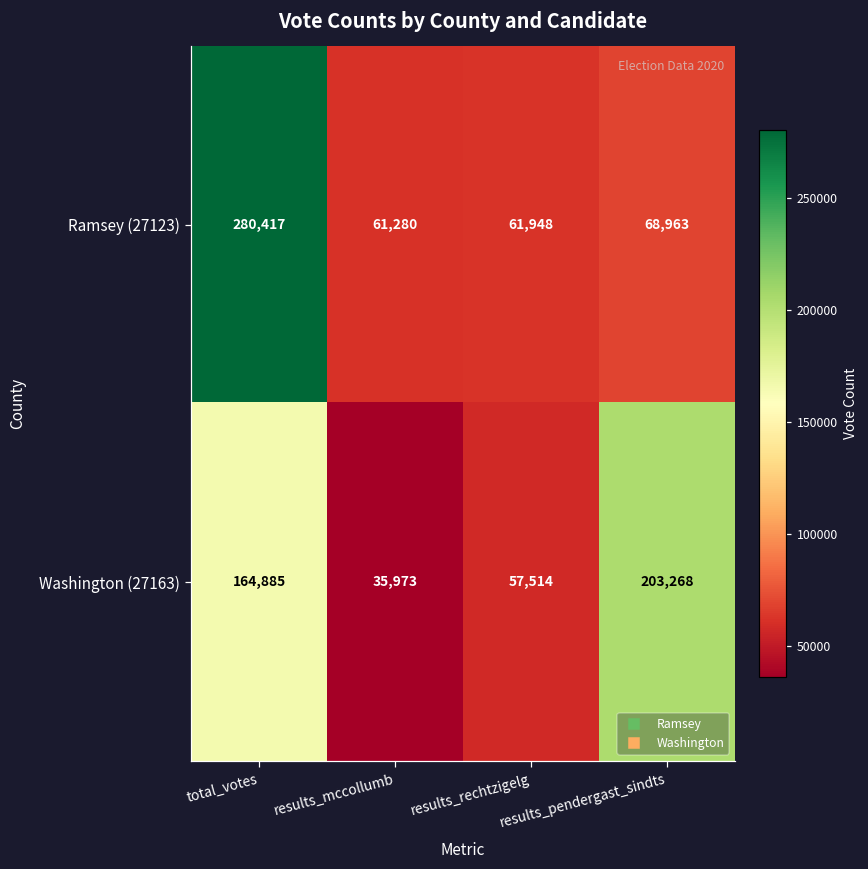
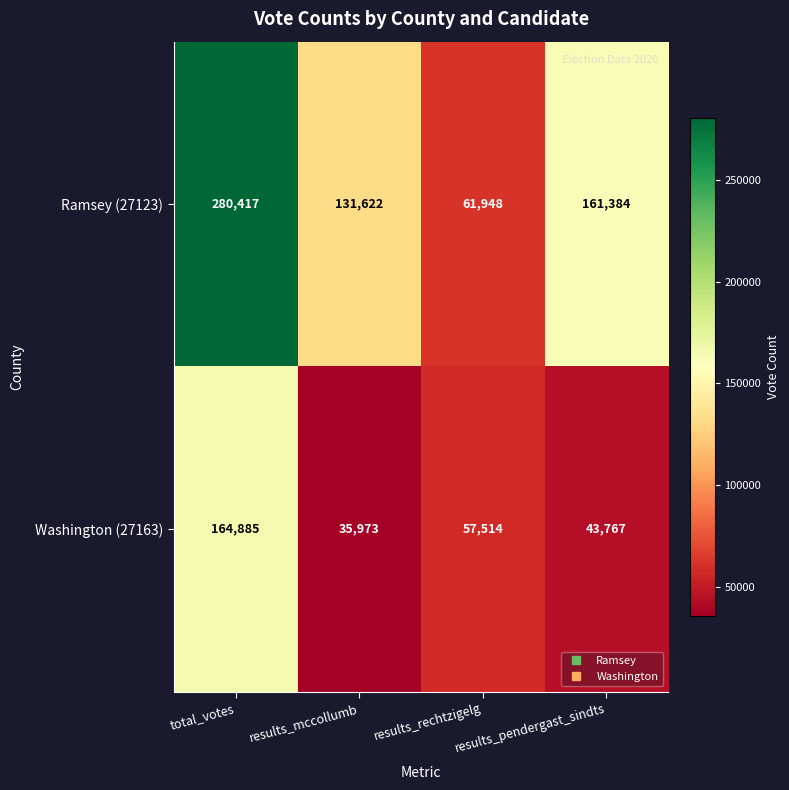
Ramsey (27123), results_mccollumb: 61,280 -> 131,622
Ramsey (27123), results_pendergast_sindts: 68,963 -> 161,384
Washington (27163), results_pendergast_sindts: 203,268 -> 43,767
